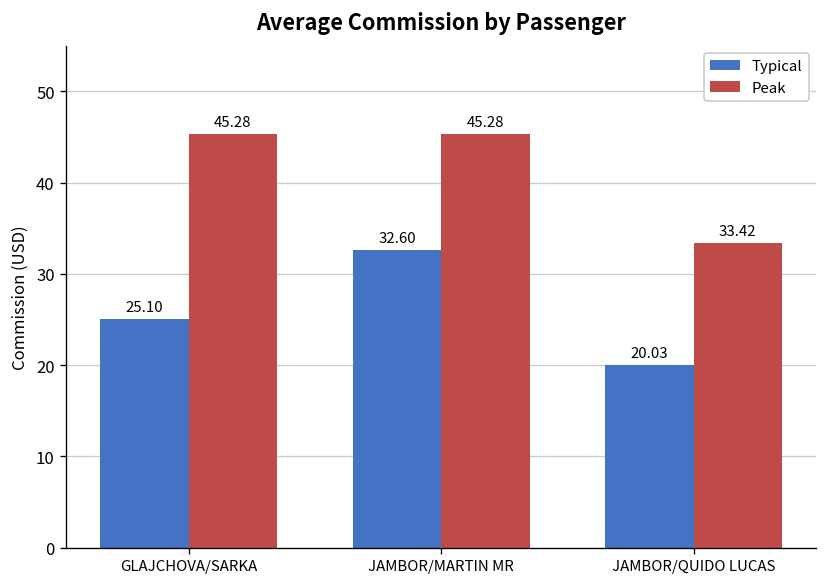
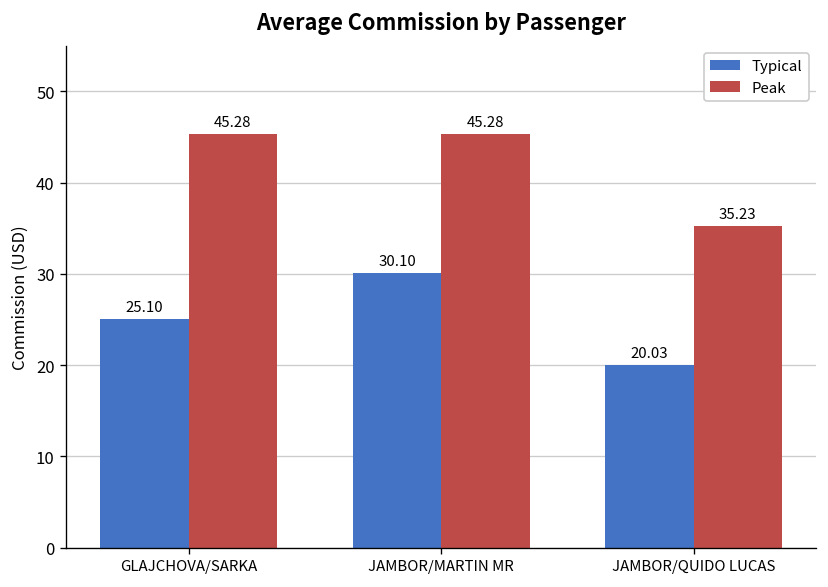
Typical, JAMBOR/MARTIN MR: 32.60 -> 30.10
Peak, JAMBOR/QUIDO LUCAS: 33.42 -> 35.23
